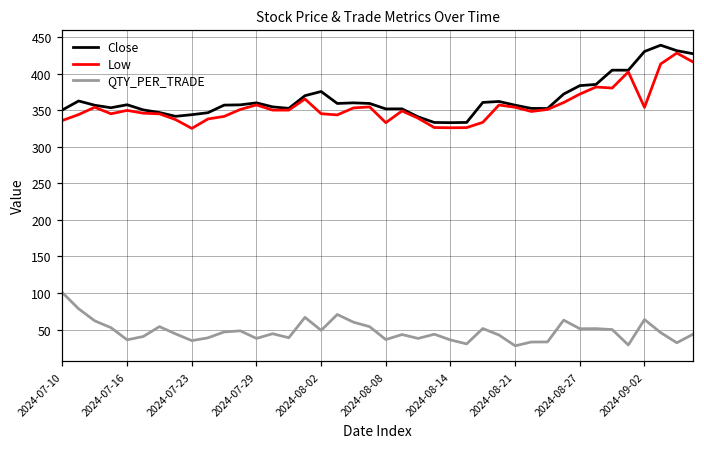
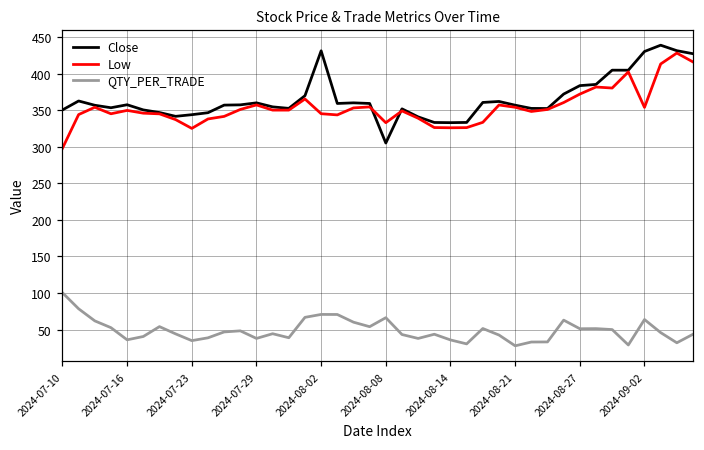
Low, 2024-07-10: 340 -> 300
Close, 2024-08-02: 380 -> 430
QTY_PER_TRADE, 2024-08-02: 50 -> 70
Close, 2024-08-08: 350 -> 310
QTY_PER_TRADE, 2024-08-08: 40 -> 70
